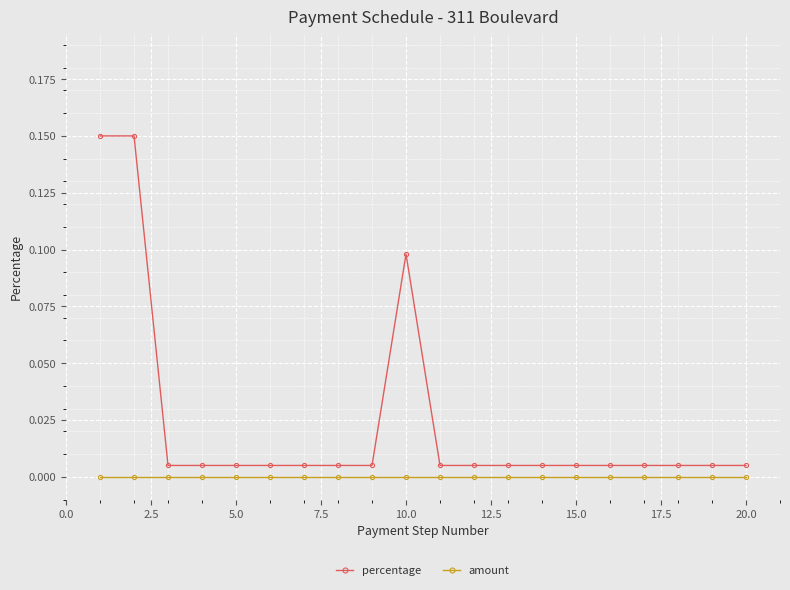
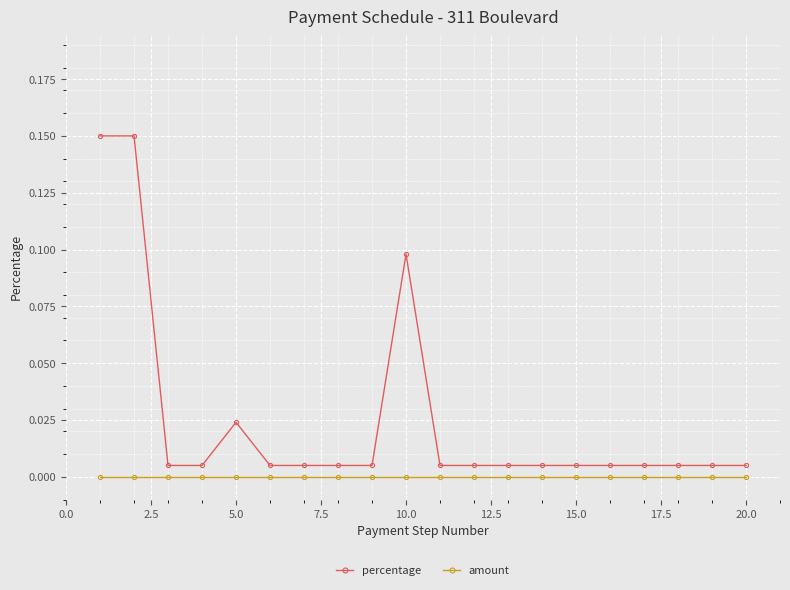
percentage, 5.0: 0.005 -> 0.024
